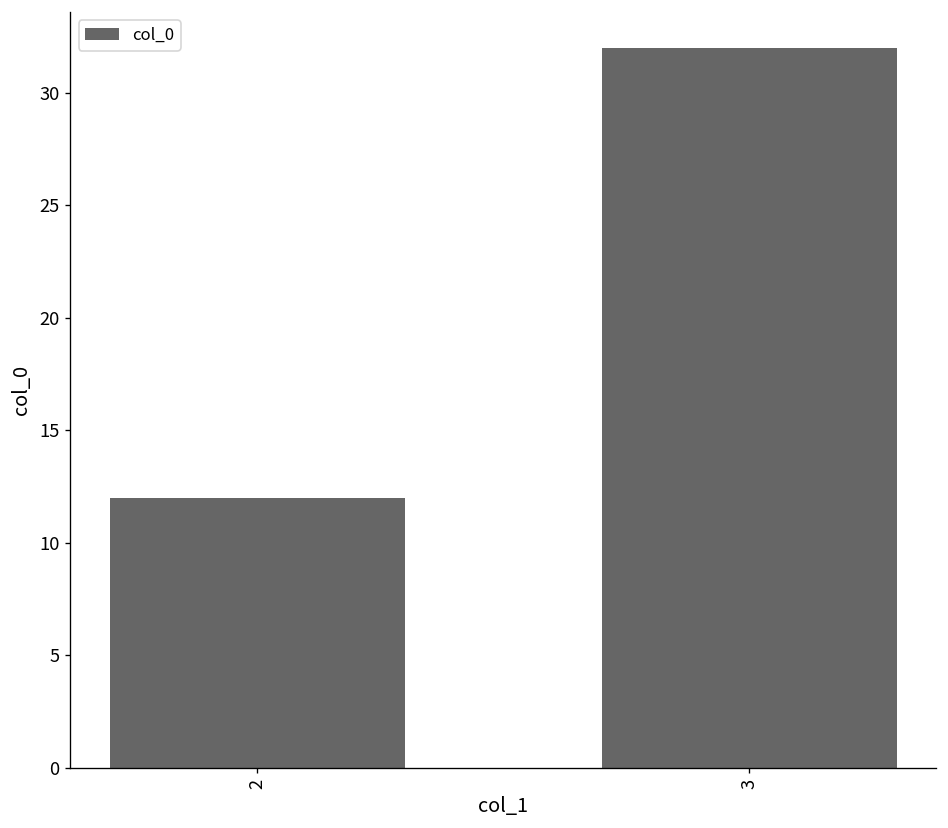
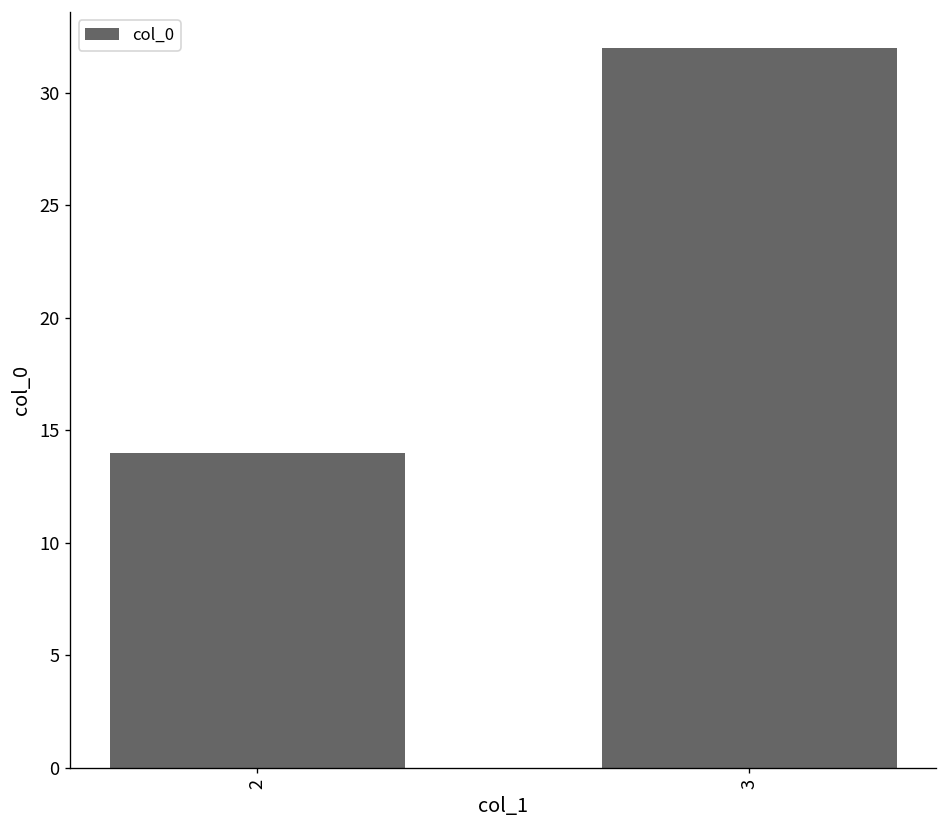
2: 12 -> 14
